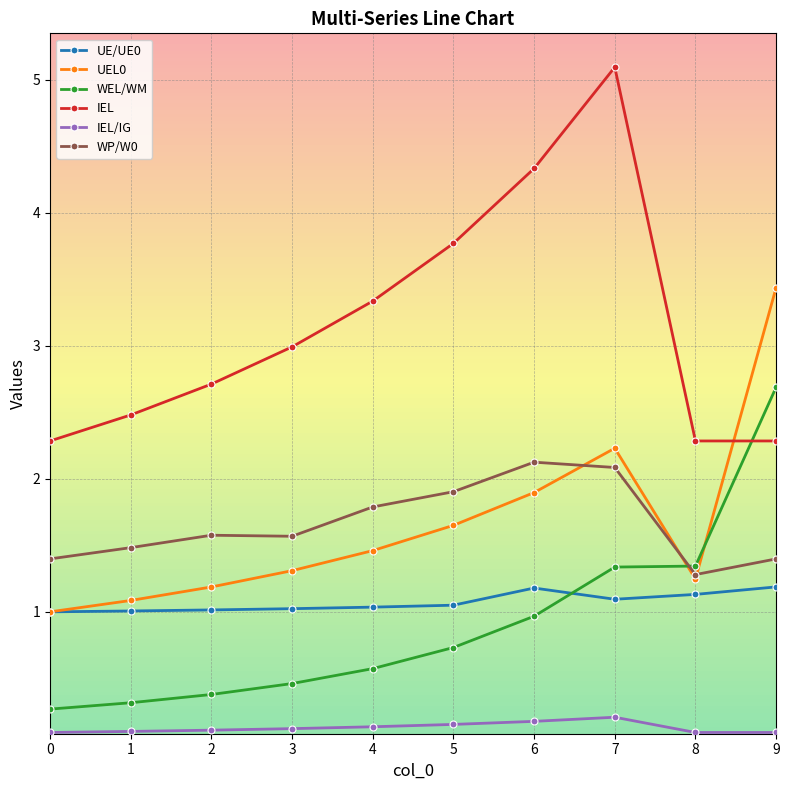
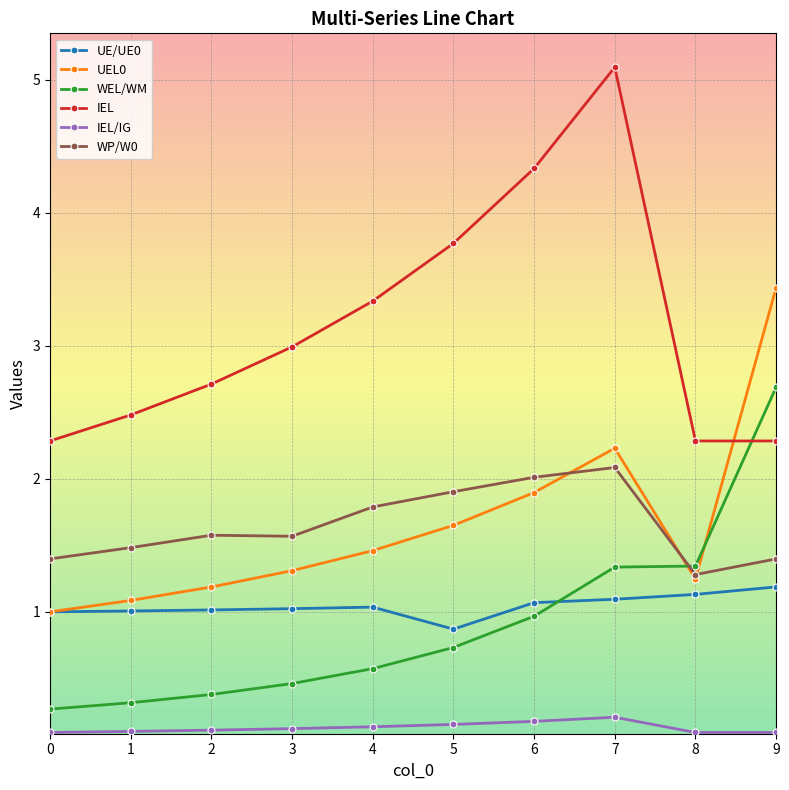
UE/UE0, 5: 1.05 -> 0.87
UE/UE0, 6: 1.18 -> 1.07
WP/W0, 6: 2.12 -> 2.01
